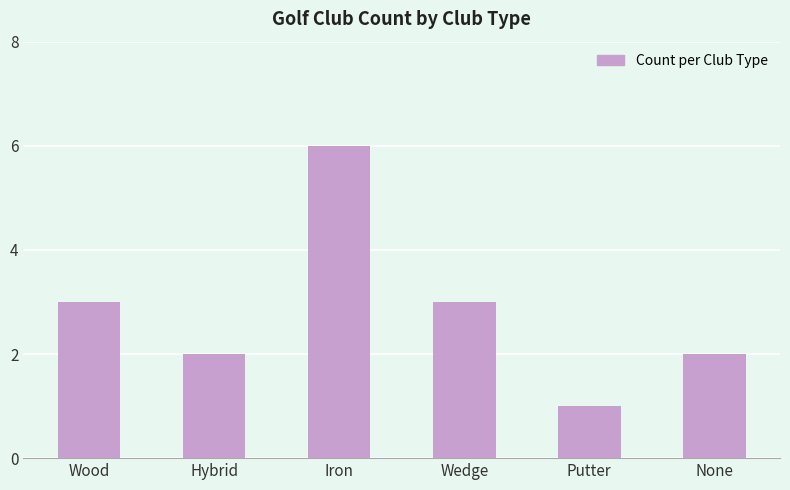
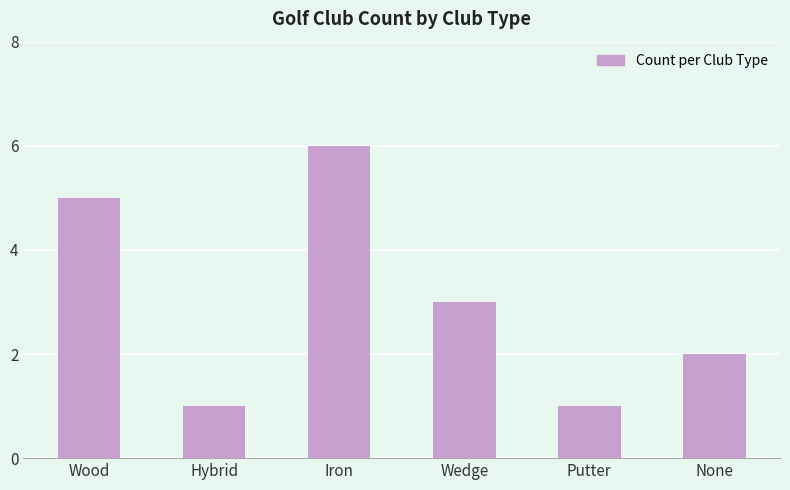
Wood: 3 -> 5
Hybrid: 2 -> 1
